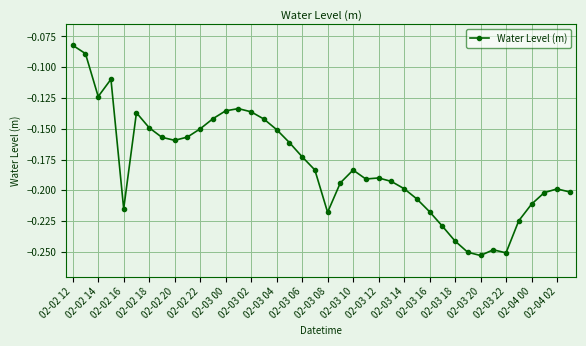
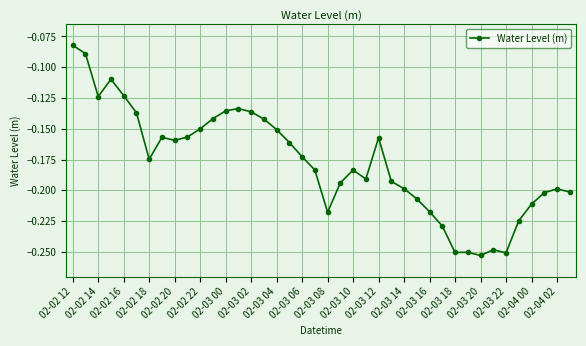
02-02 16: -0.215 -> -0.123
02-02 18: -0.149 -> -0.175
02-03 12: -0.190 -> -0.157
02-03 18: -0.241 -> -0.250
